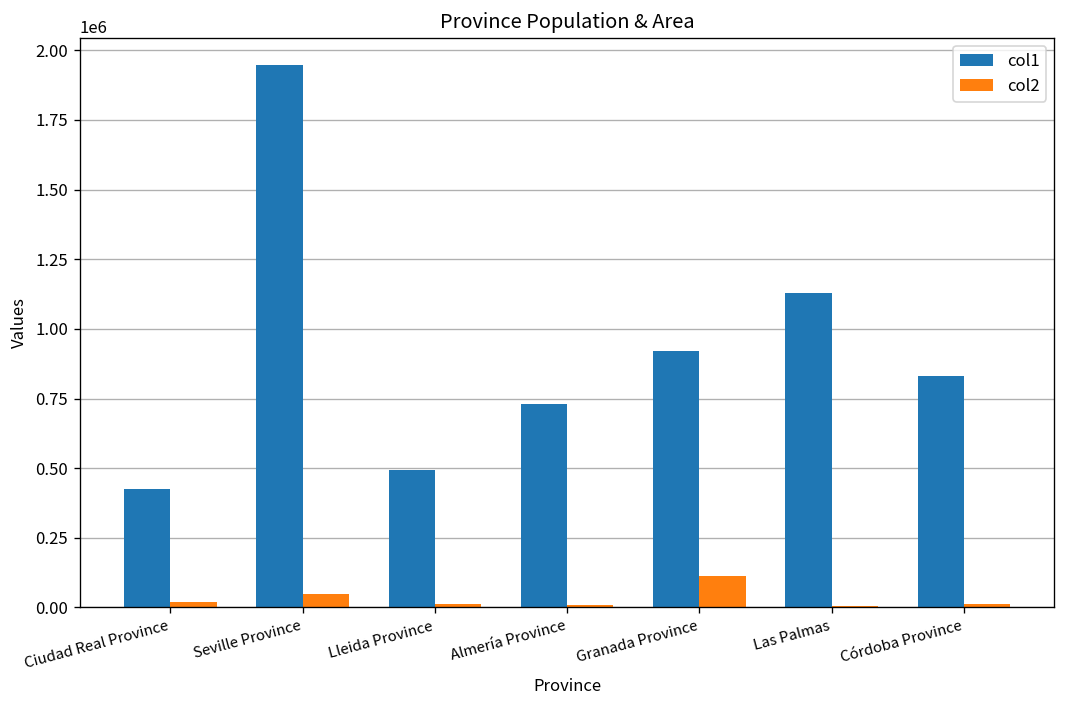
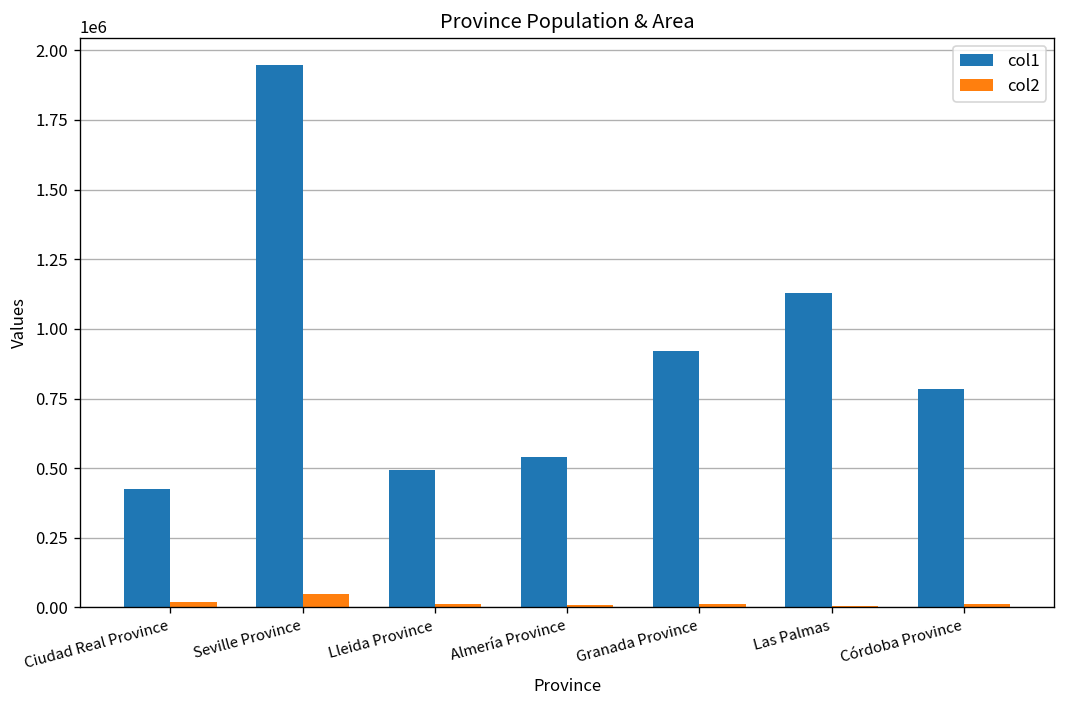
col1, Almería Province: 730000 -> 540000
col2, Granada Province: 110000 -> 10000
col1, Córdoba Province: 830000 -> 790000
